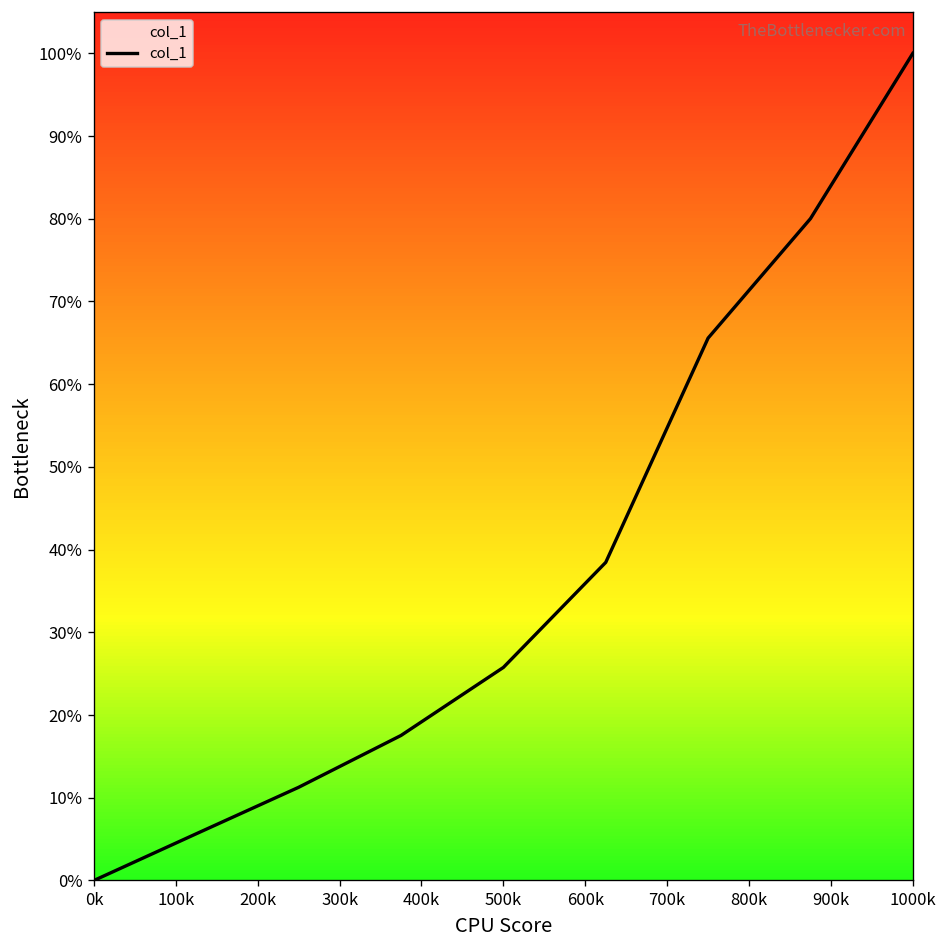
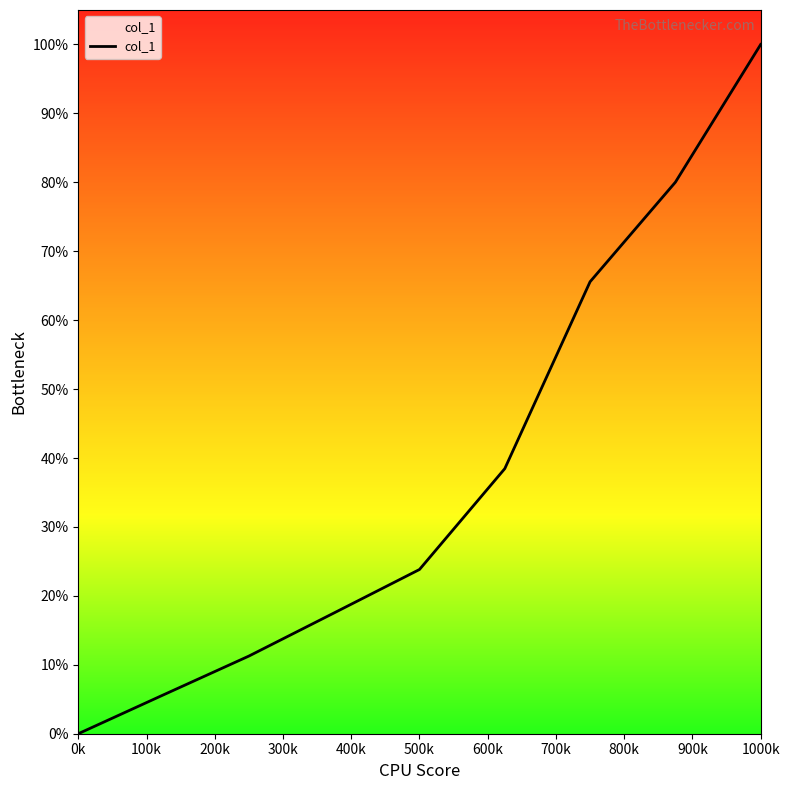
500k: 26% -> 24%
